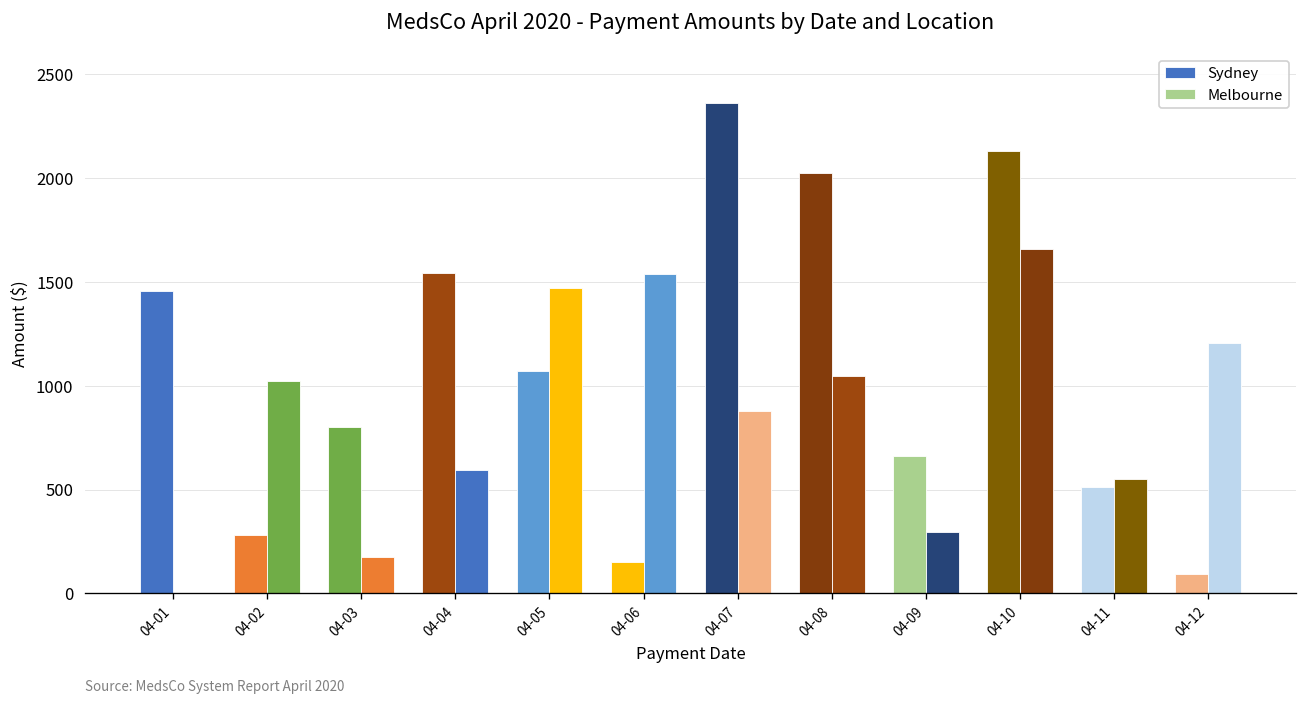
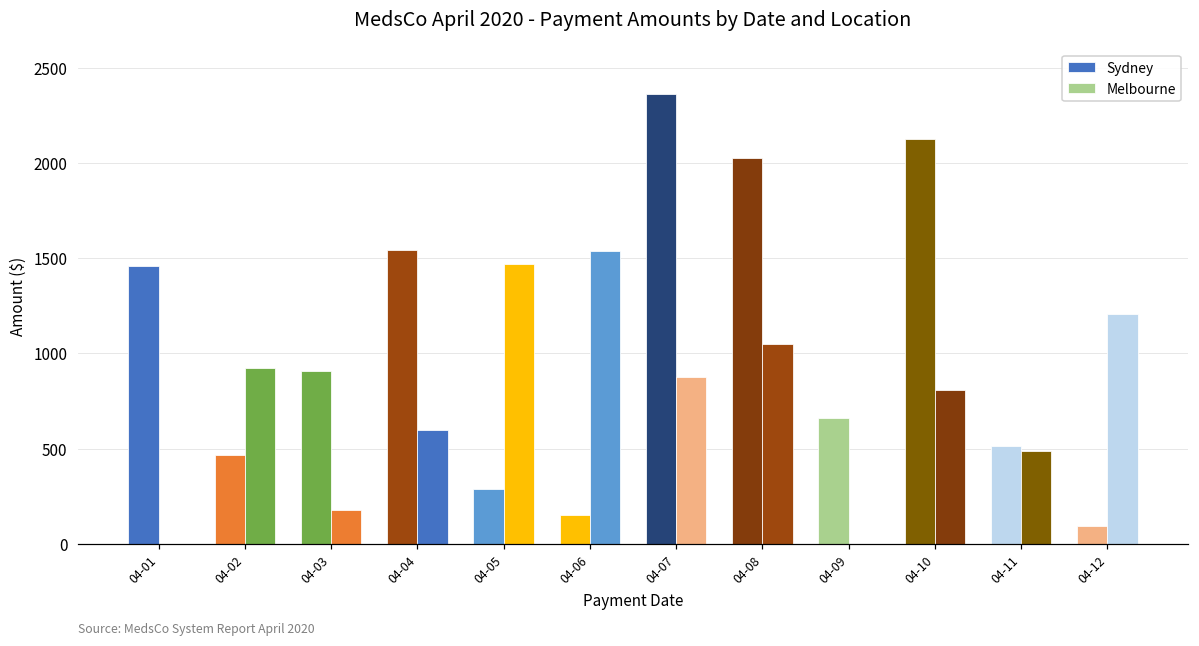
Sydney, 04-02: 280 -> 470
Melbourne, 04-02: 1020 -> 920
Sydney, 04-03: 800 -> 910
Sydney, 04-05: 1070 -> 290
Melbourne, 04-09: 300 -> 0
Melbourne, 04-10: 1660 -> 810
Melbourne, 04-11: 550 -> 490
